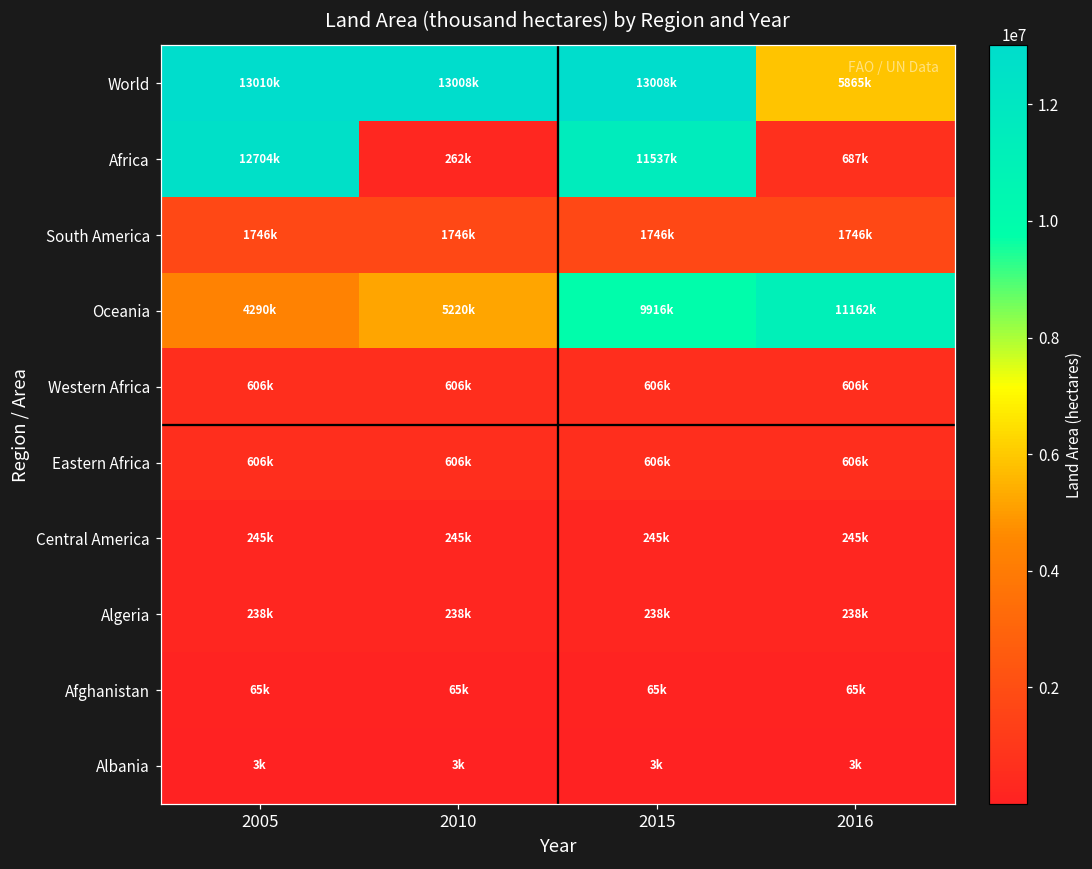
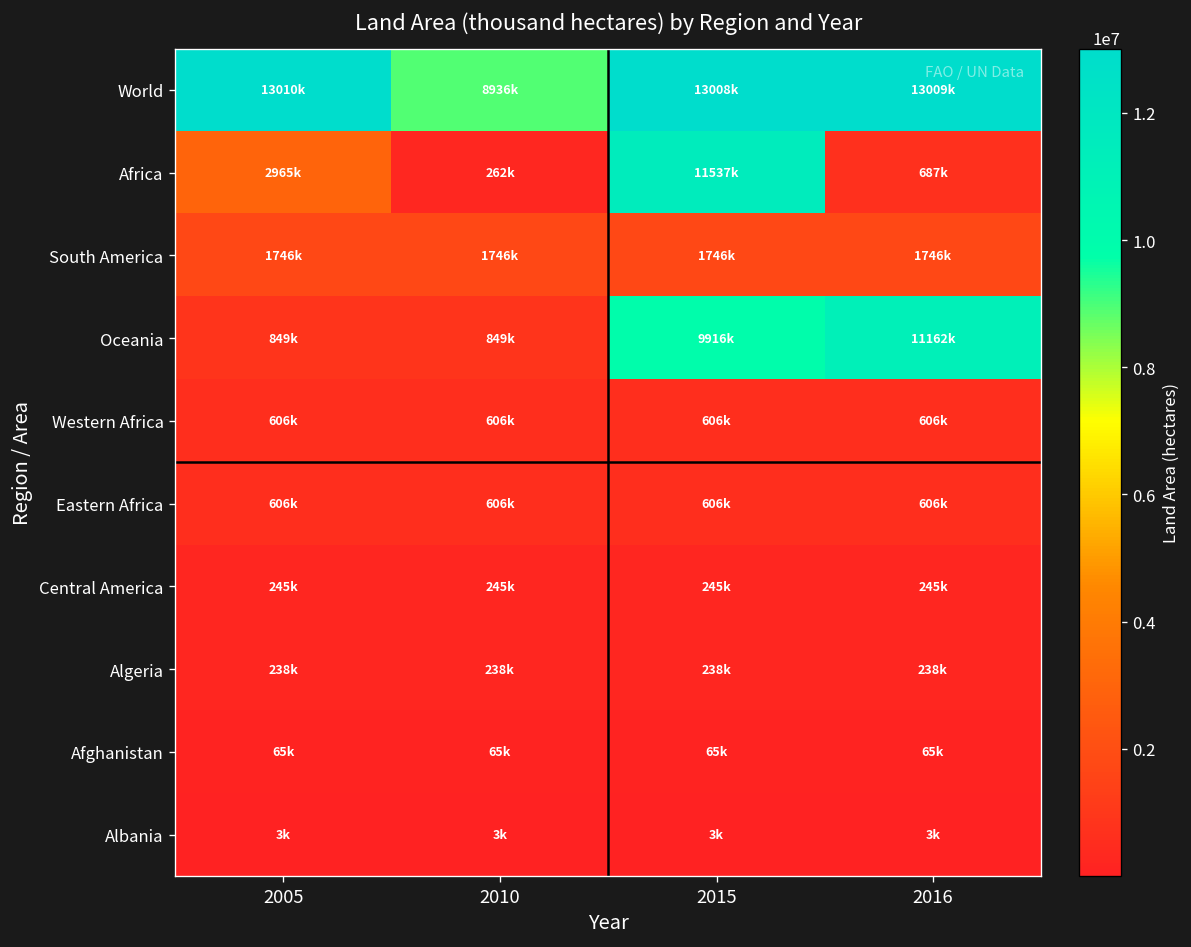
World, 2010: 13008k -> 8936k
World, 2016: 5865k -> 13009k
Africa, 2005: 12704k -> 2965k
Oceania, 2005: 4290k -> 849k
Oceania, 2010: 5220k -> 849k
